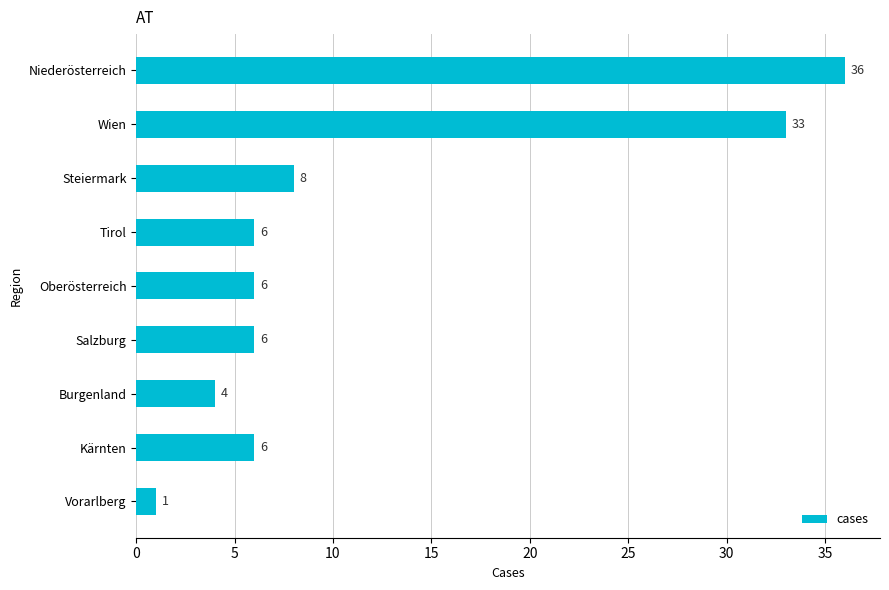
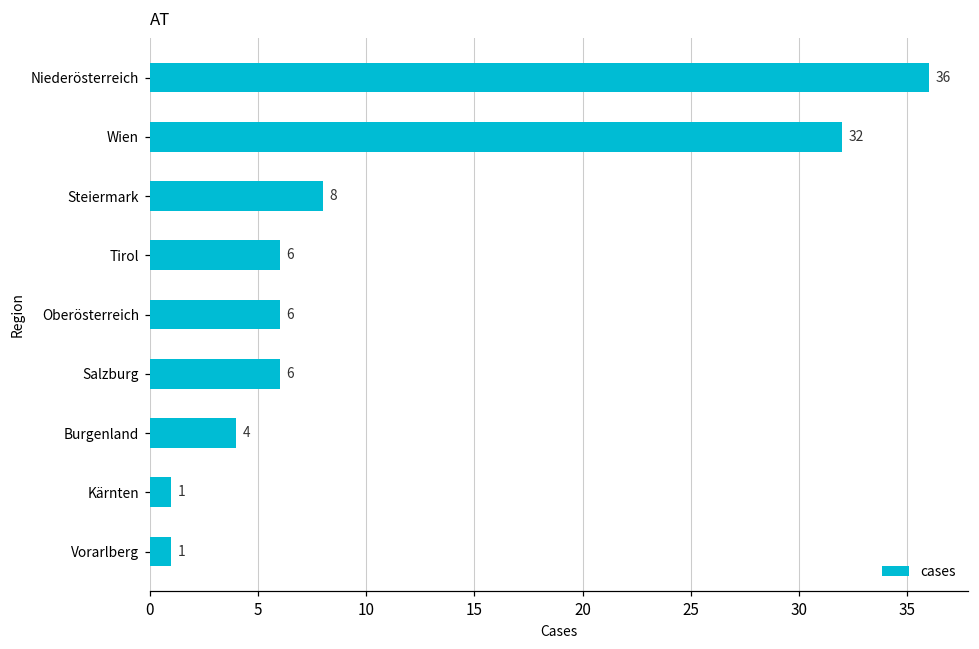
Wien: 33 -> 32
Kärnten: 6 -> 1
